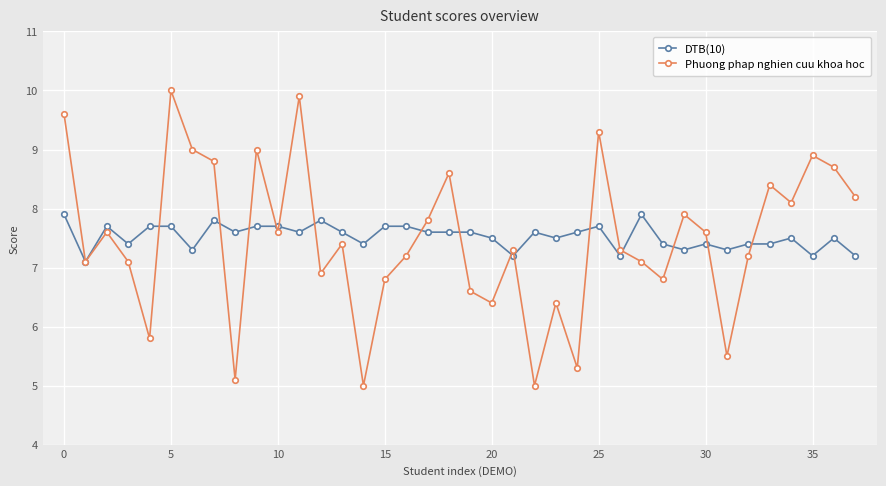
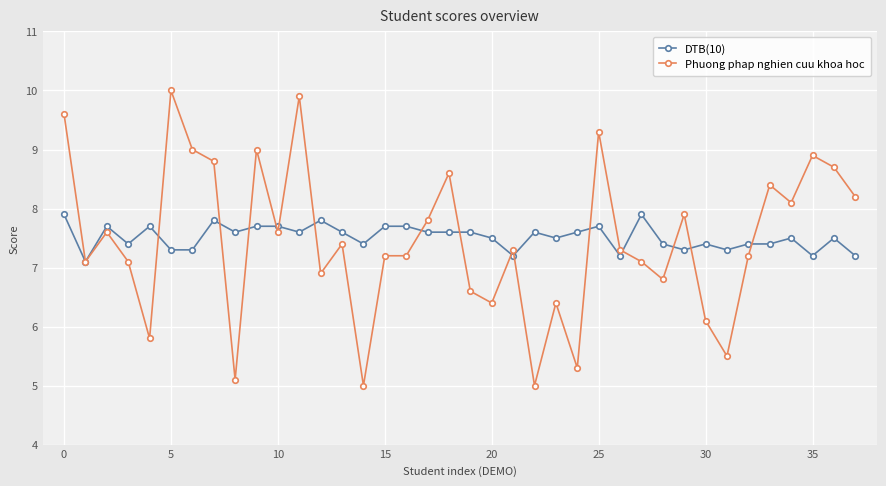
DTB(10), 5: 7.7 -> 7.3
Phuong phap nghien cuu khoa hoc, 15: 6.8 -> 7.2
Phuong phap nghien cuu khoa hoc, 30: 7.6 -> 6.1
